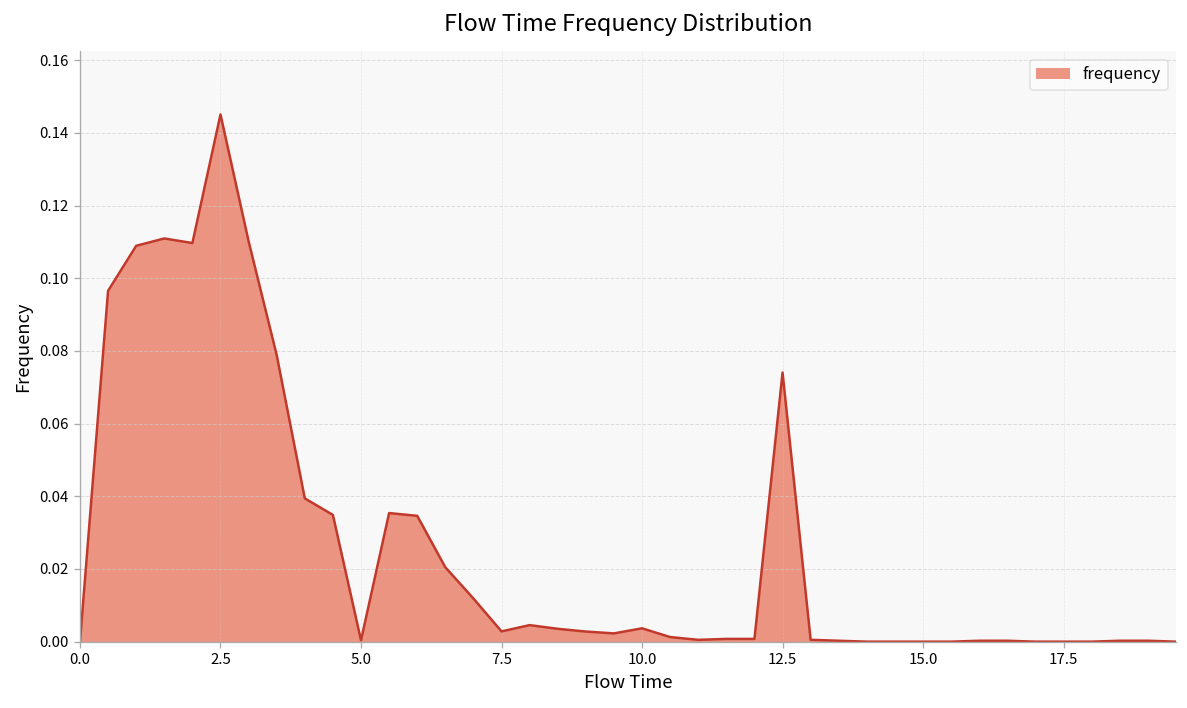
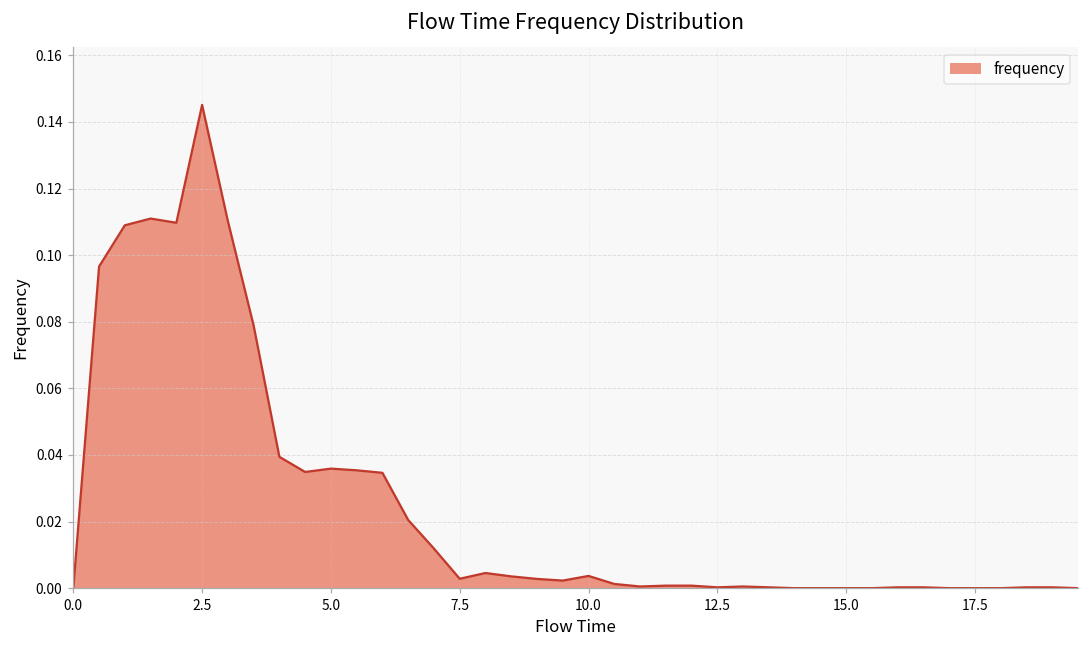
5.0: 0.000 -> 0.036
12.5: 0.074 -> 0.000
